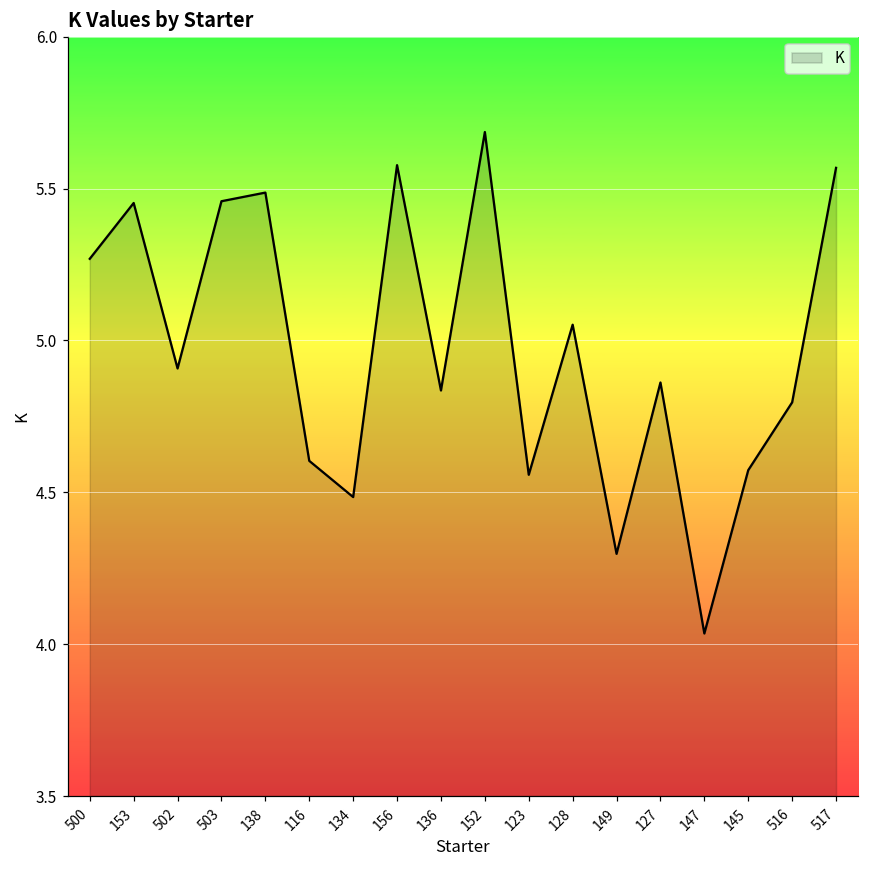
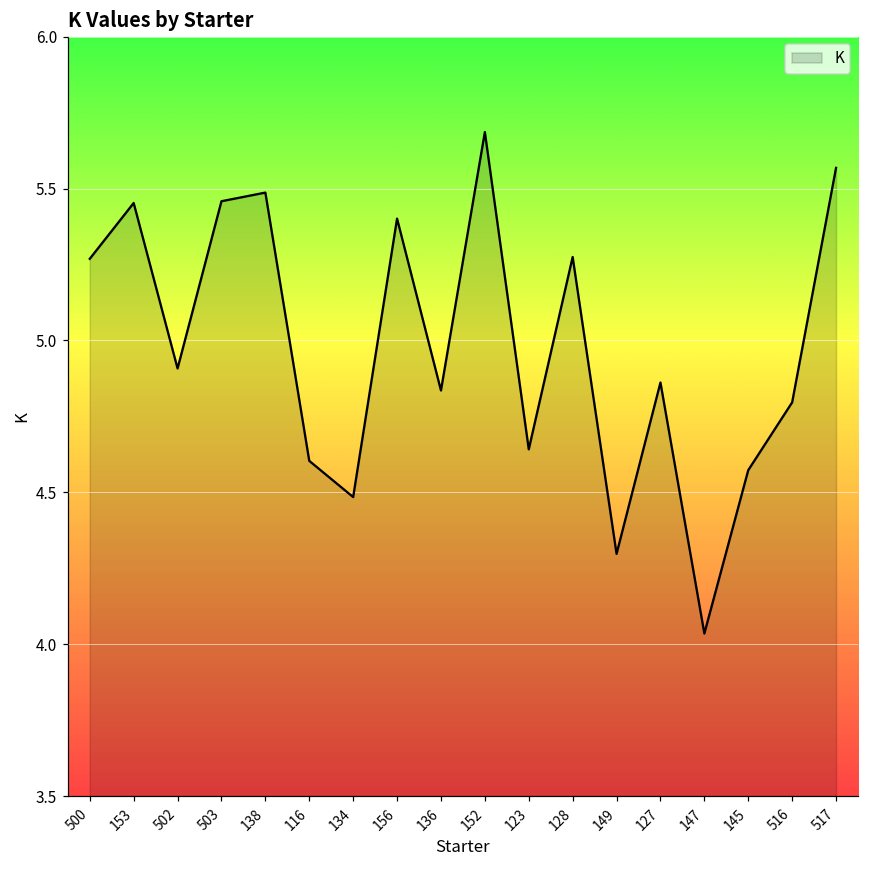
156: 5.58 -> 5.40
123: 4.56 -> 4.64
128: 5.05 -> 5.27
